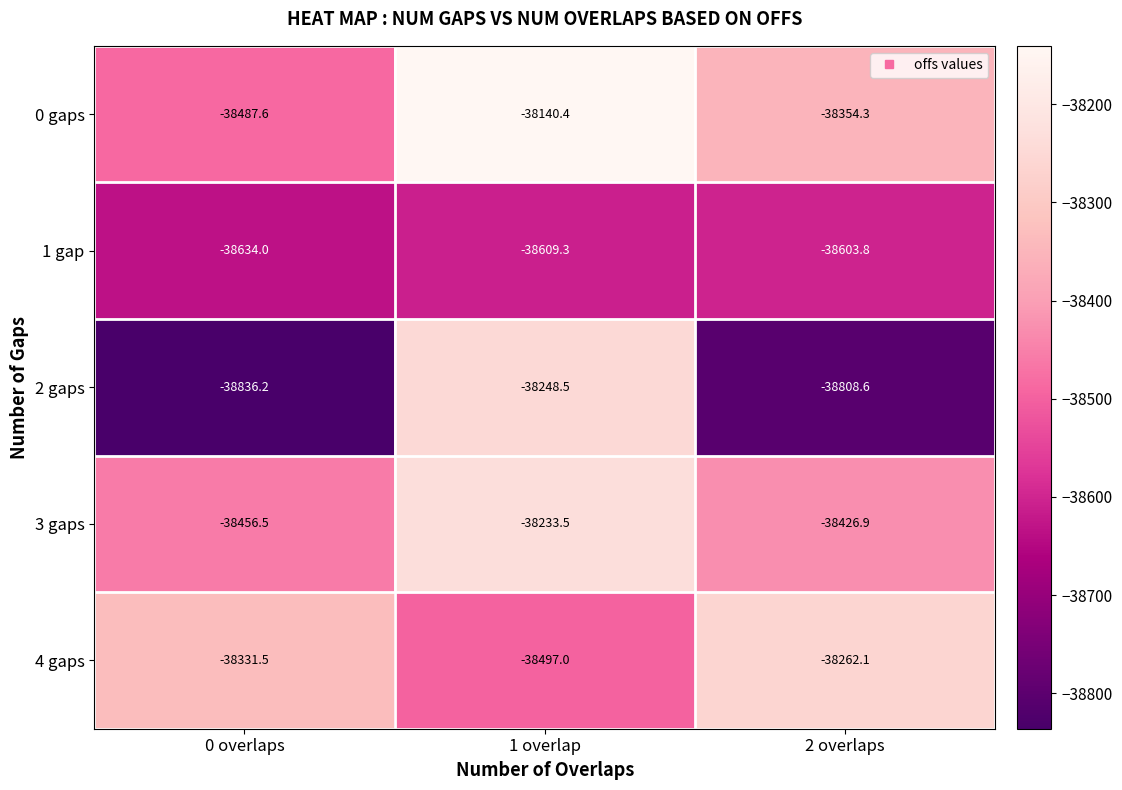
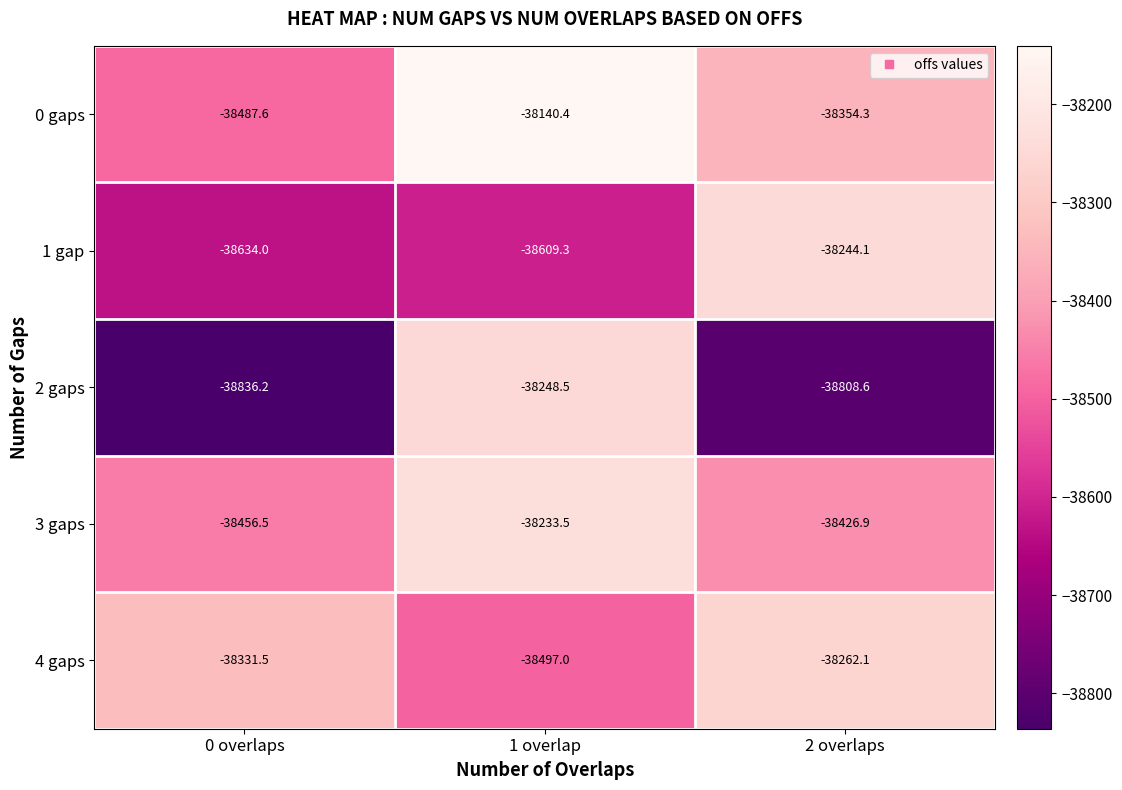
1 gap, 2 overlaps: -38603.8 -> -38244.1
